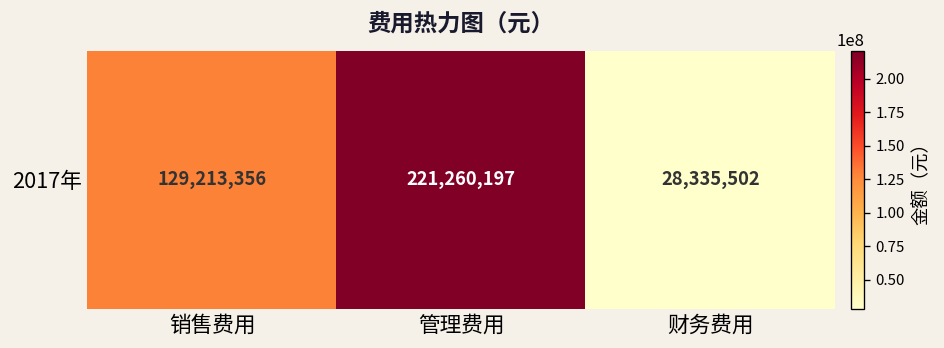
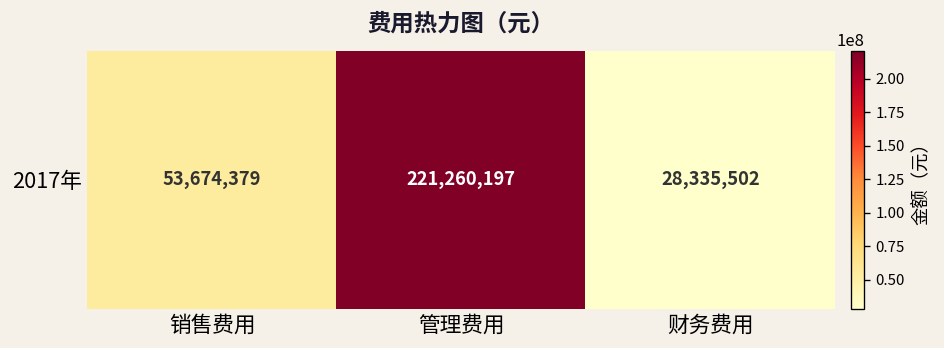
2017年, 销售费用: 129,213,356 -> 53,674,379
